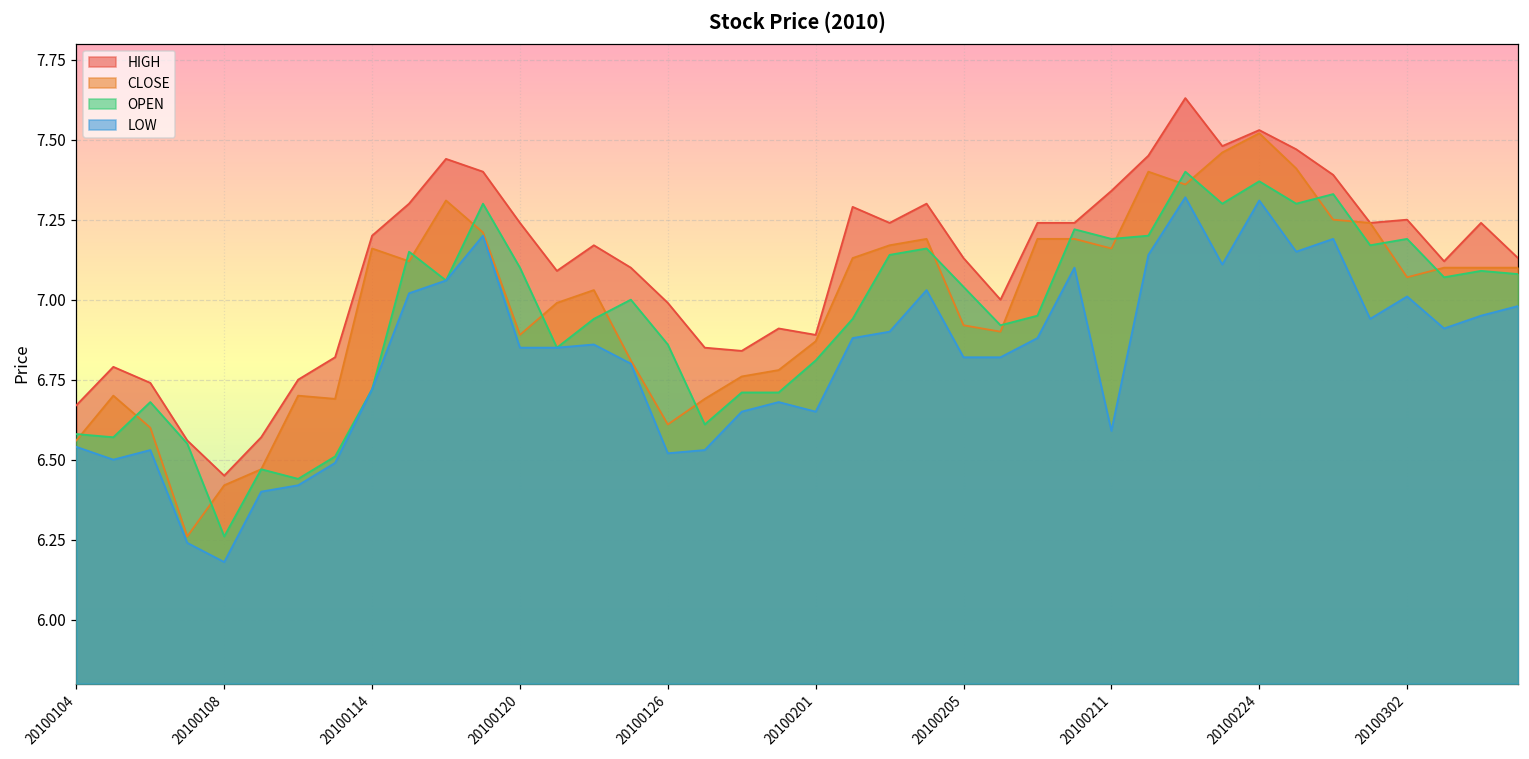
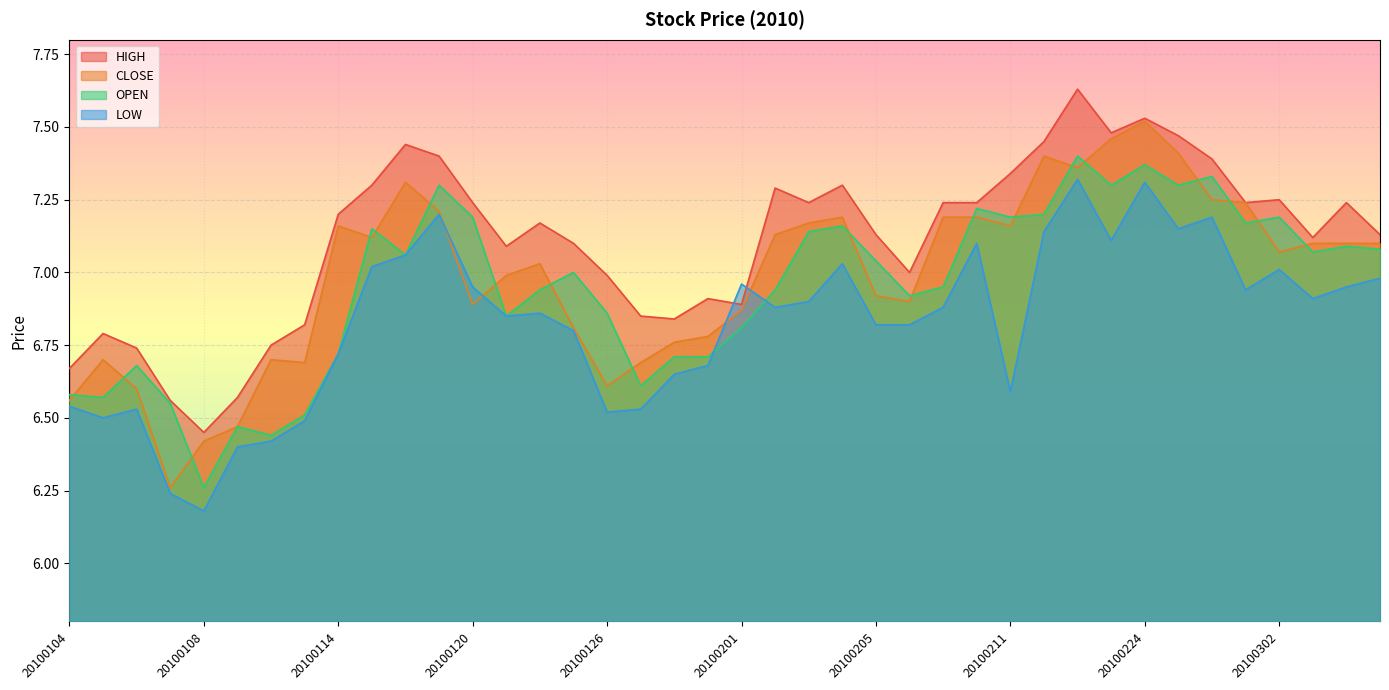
OPEN, 20100120: 7.10 -> 7.19
LOW, 20100120: 6.85 -> 6.95
LOW, 20100201: 6.65 -> 6.96
